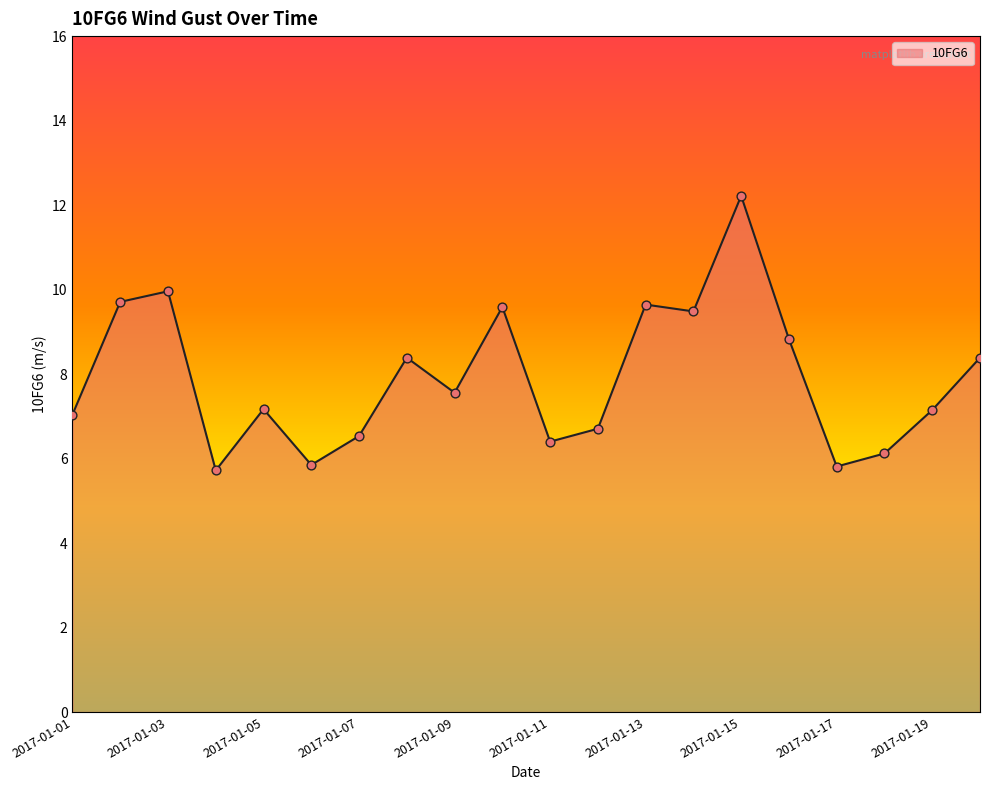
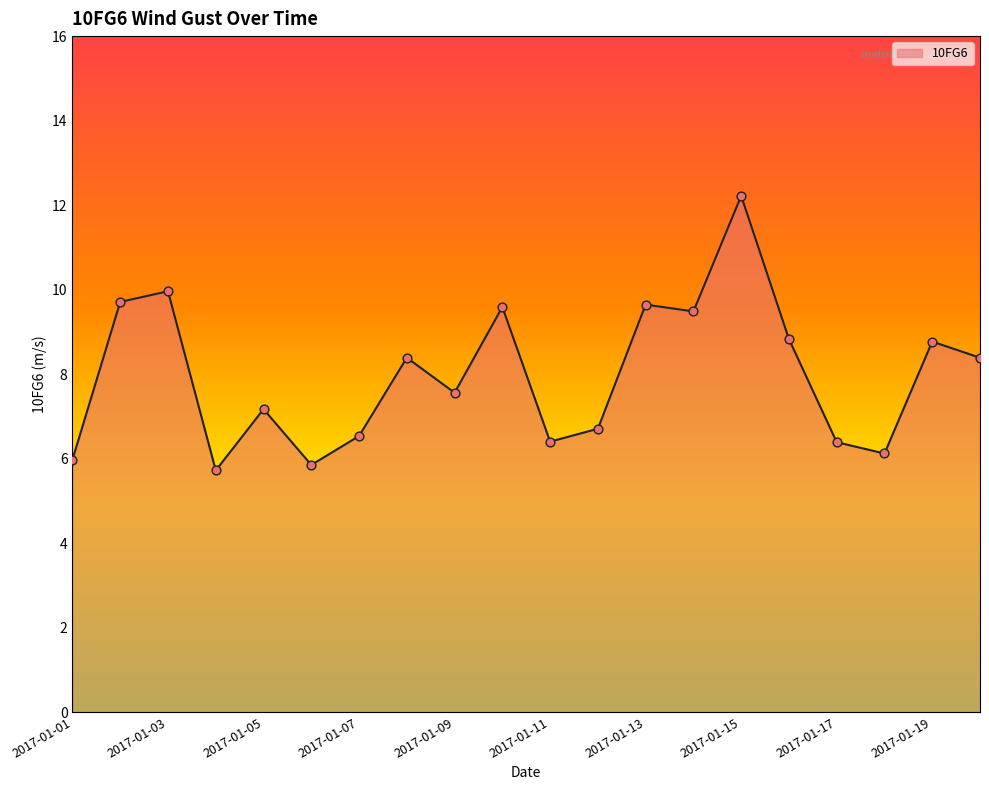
2017-01-01: 7.0 -> 6.0
2017-01-17: 5.8 -> 6.4
2017-01-19: 7.1 -> 8.8
